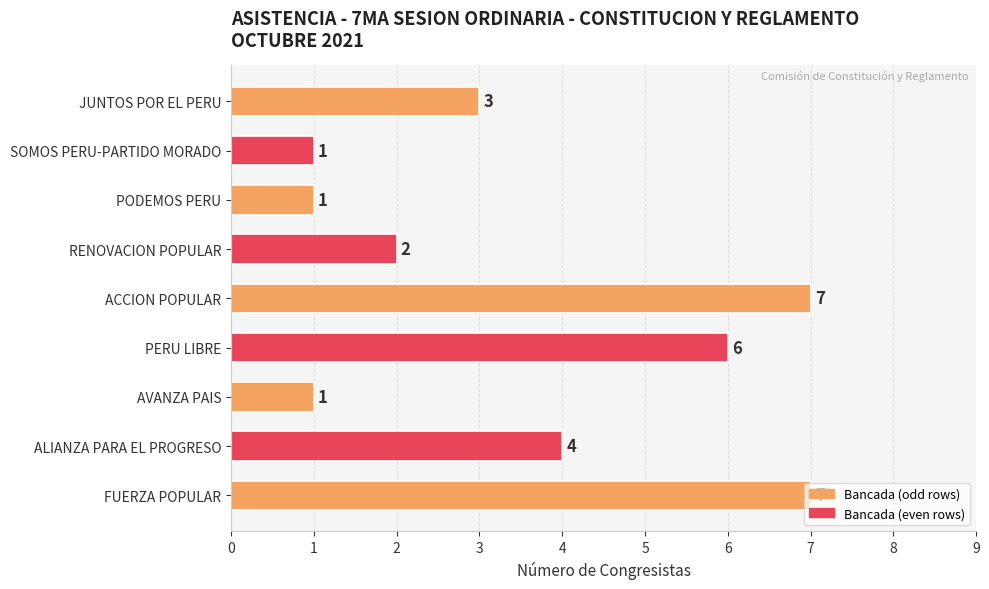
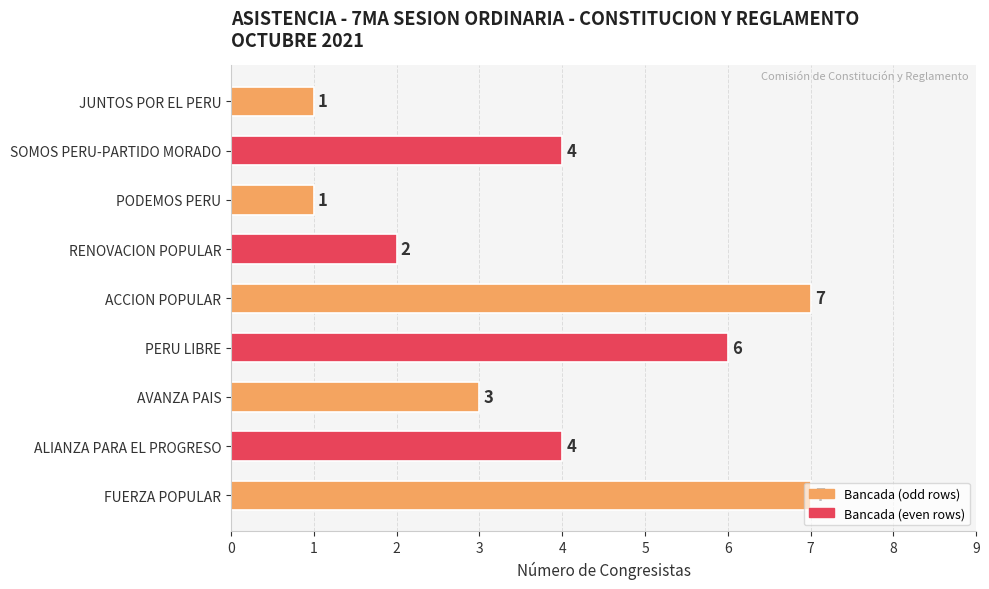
JUNTOS POR EL PERU: 3 -> 1
SOMOS PERU-PARTIDO MORADO: 1 -> 4
AVANZA PAIS: 1 -> 3
